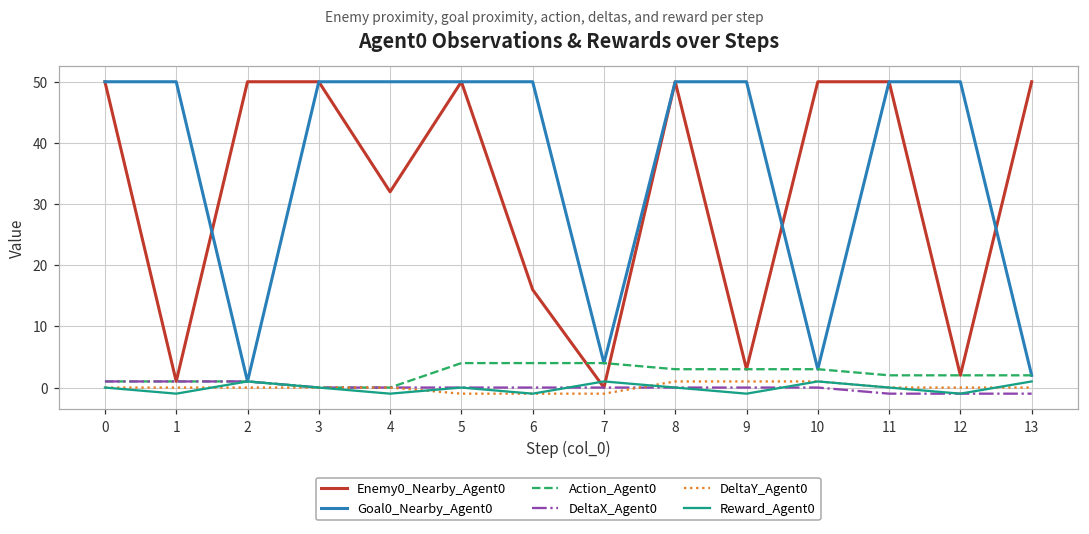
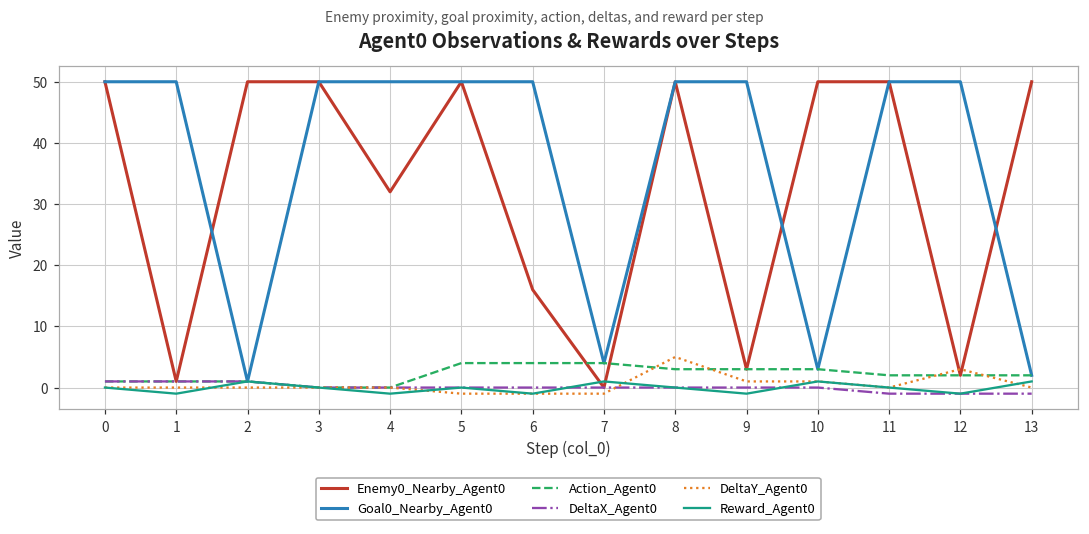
DeltaY_Agent0, 8: 1 -> 5
DeltaY_Agent0, 12: 0 -> 3
